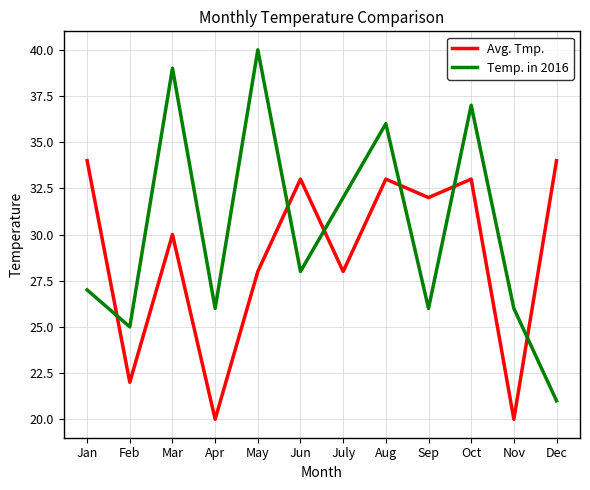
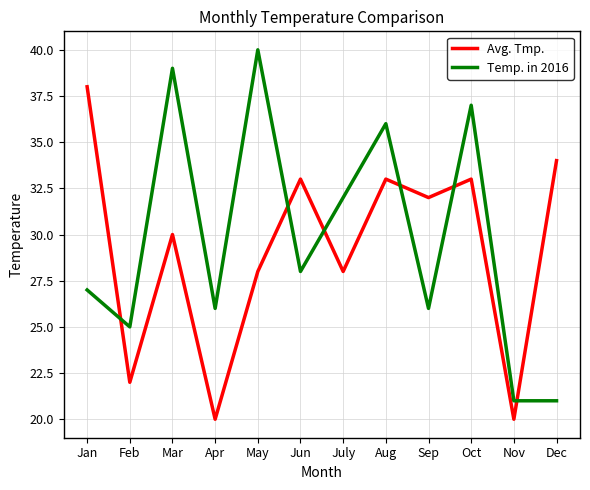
Avg. Tmp., Jan: 34 -> 38
Temp. in 2016, Nov: 26 -> 21
